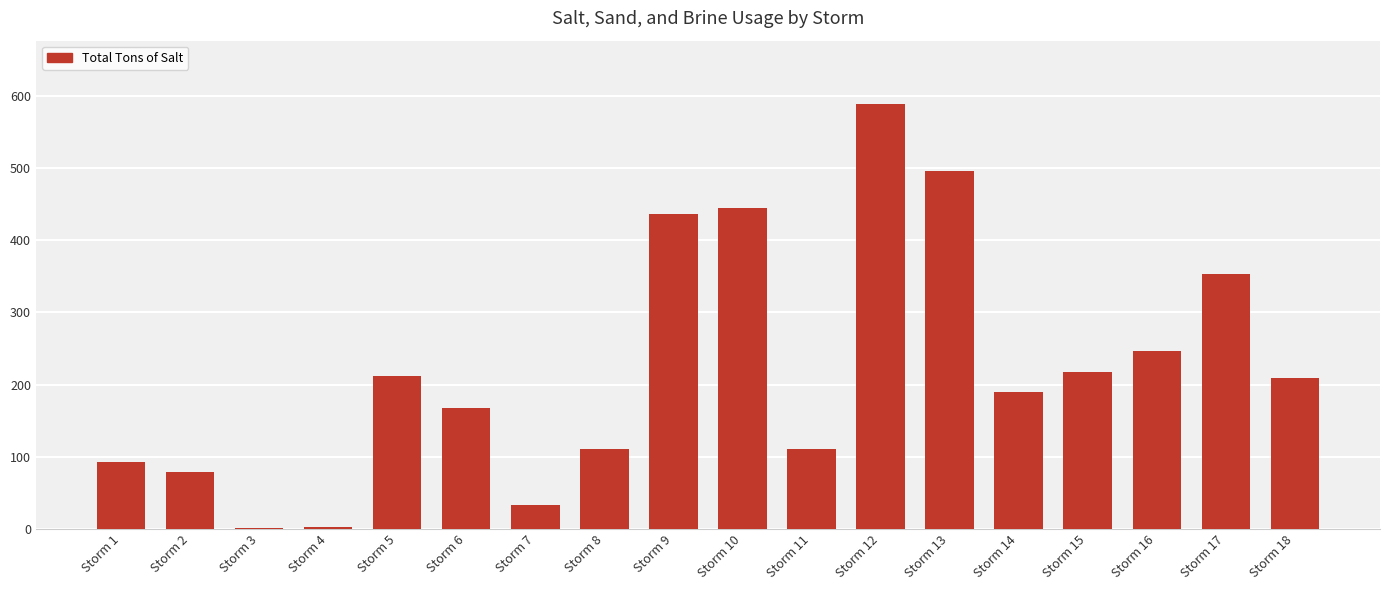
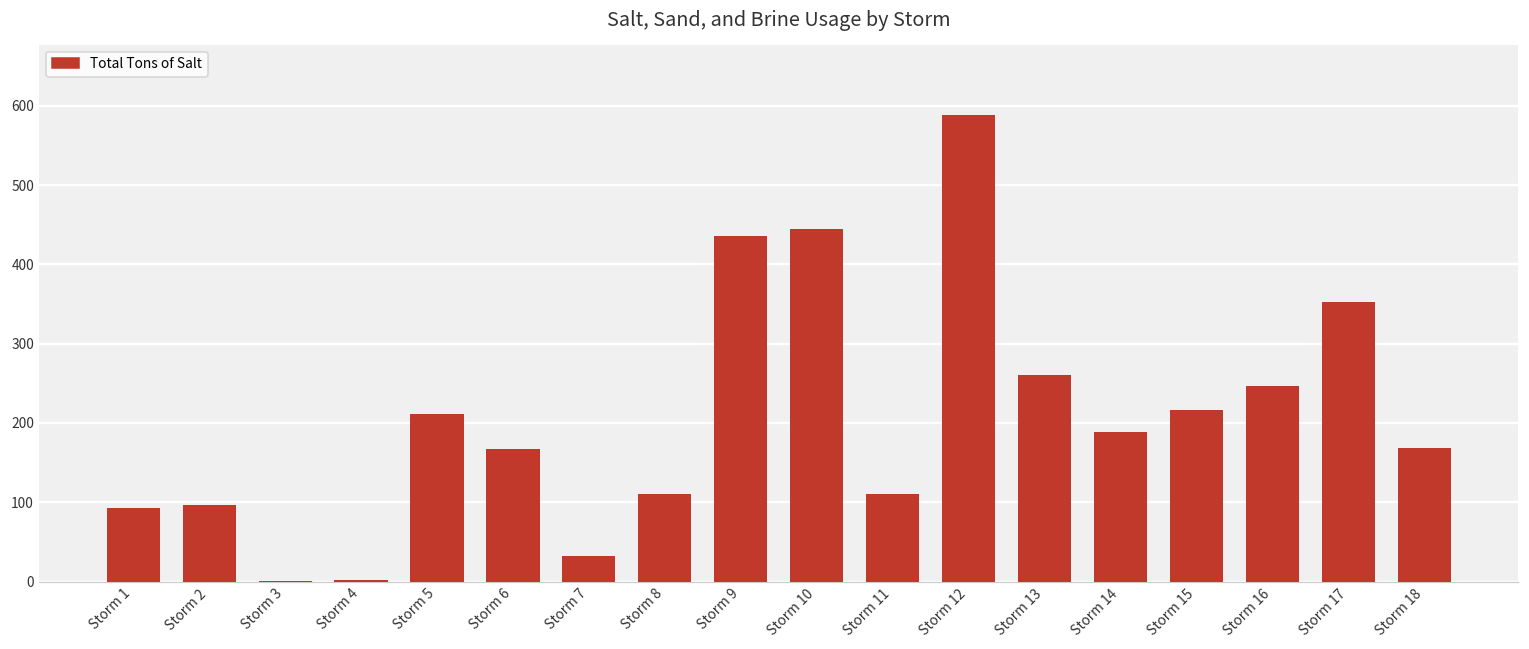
Storm 2: 80 -> 100
Storm 13: 500 -> 260
Storm 18: 210 -> 170
